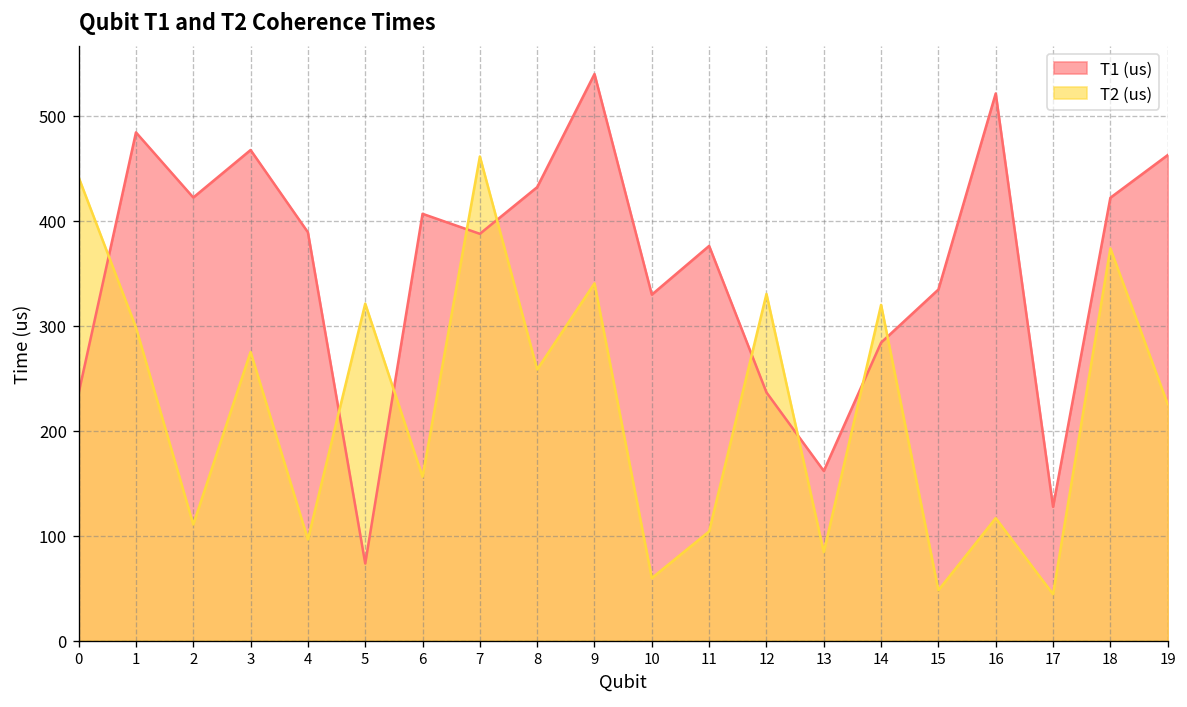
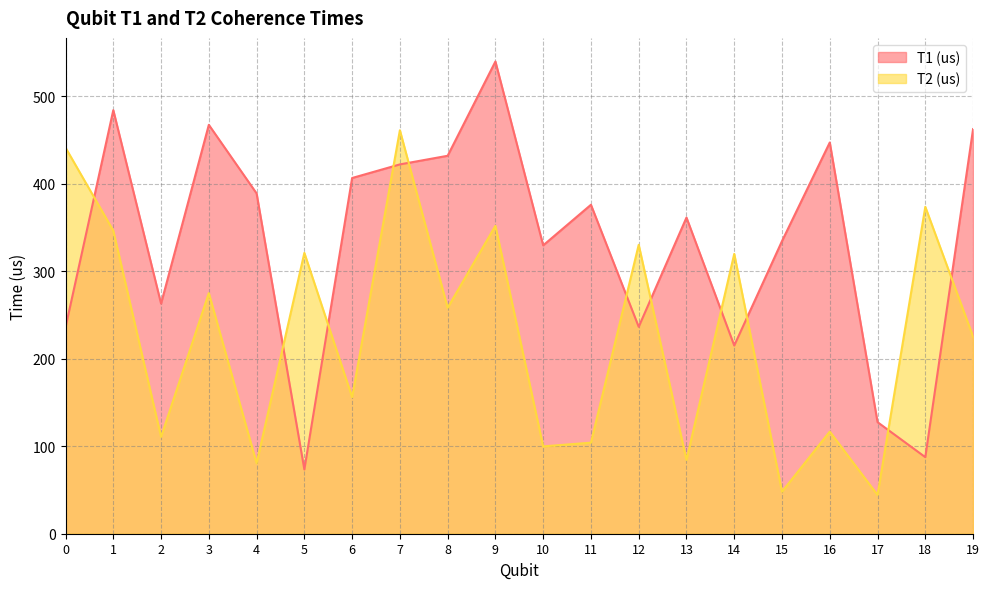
T2 (us), 1: 300 -> 350
T1 (us), 2: 420 -> 260
T2 (us), 4: 100 -> 80
T1 (us), 7: 390 -> 420
T2 (us), 9: 340 -> 350
T2 (us), 10: 60 -> 100
T1 (us), 13: 160 -> 360
T1 (us), 14: 280 -> 220
T1 (us), 16: 520 -> 450
T1 (us), 18: 420 -> 90
